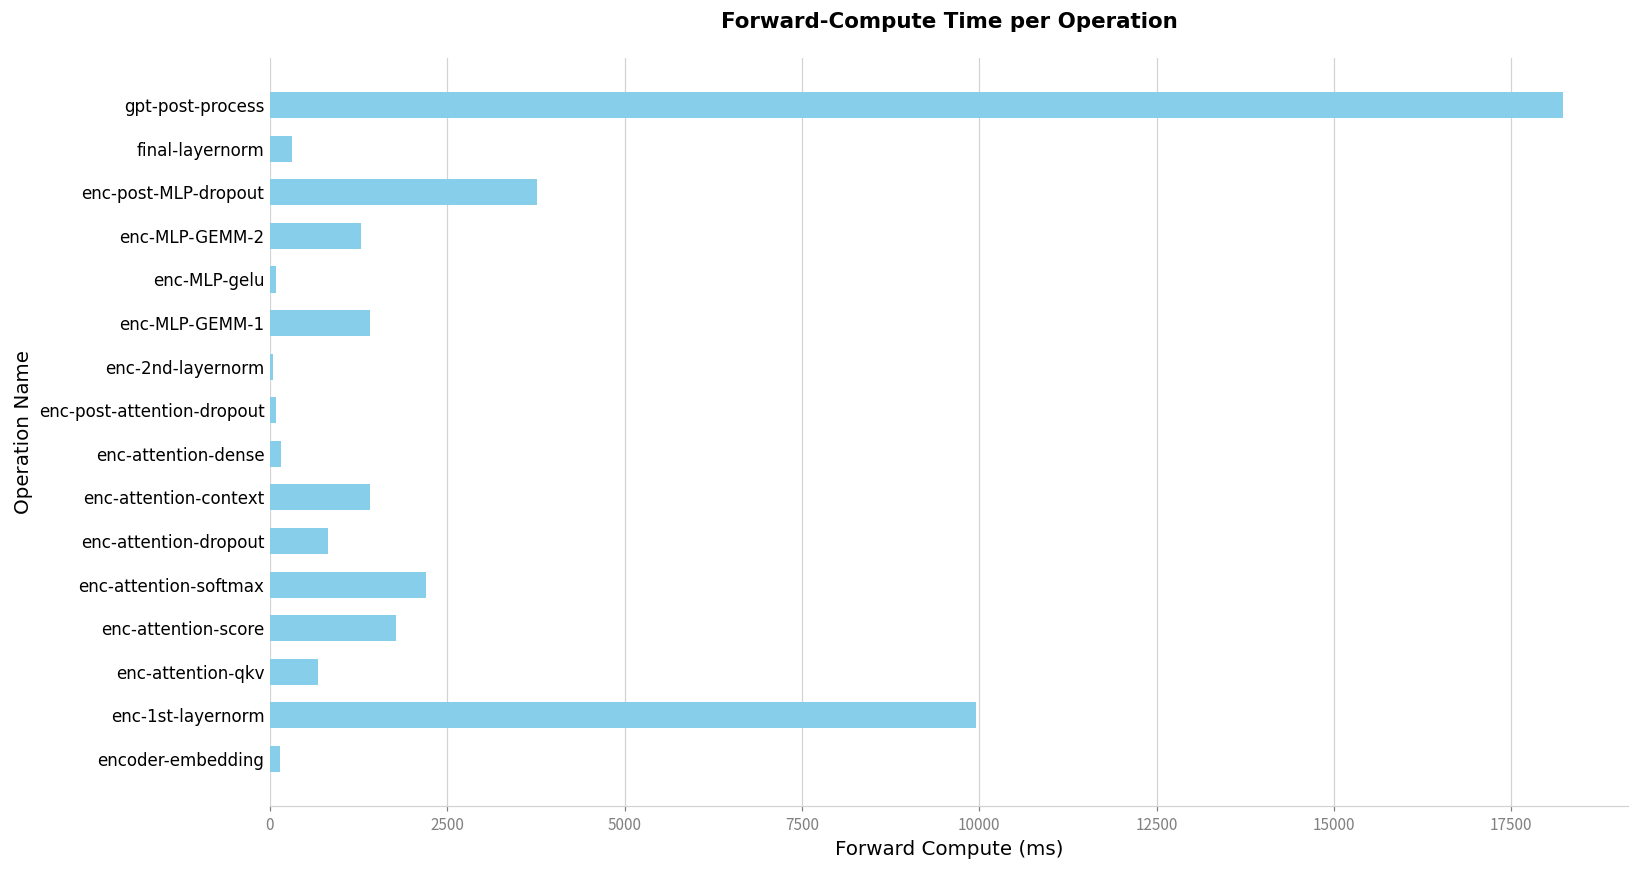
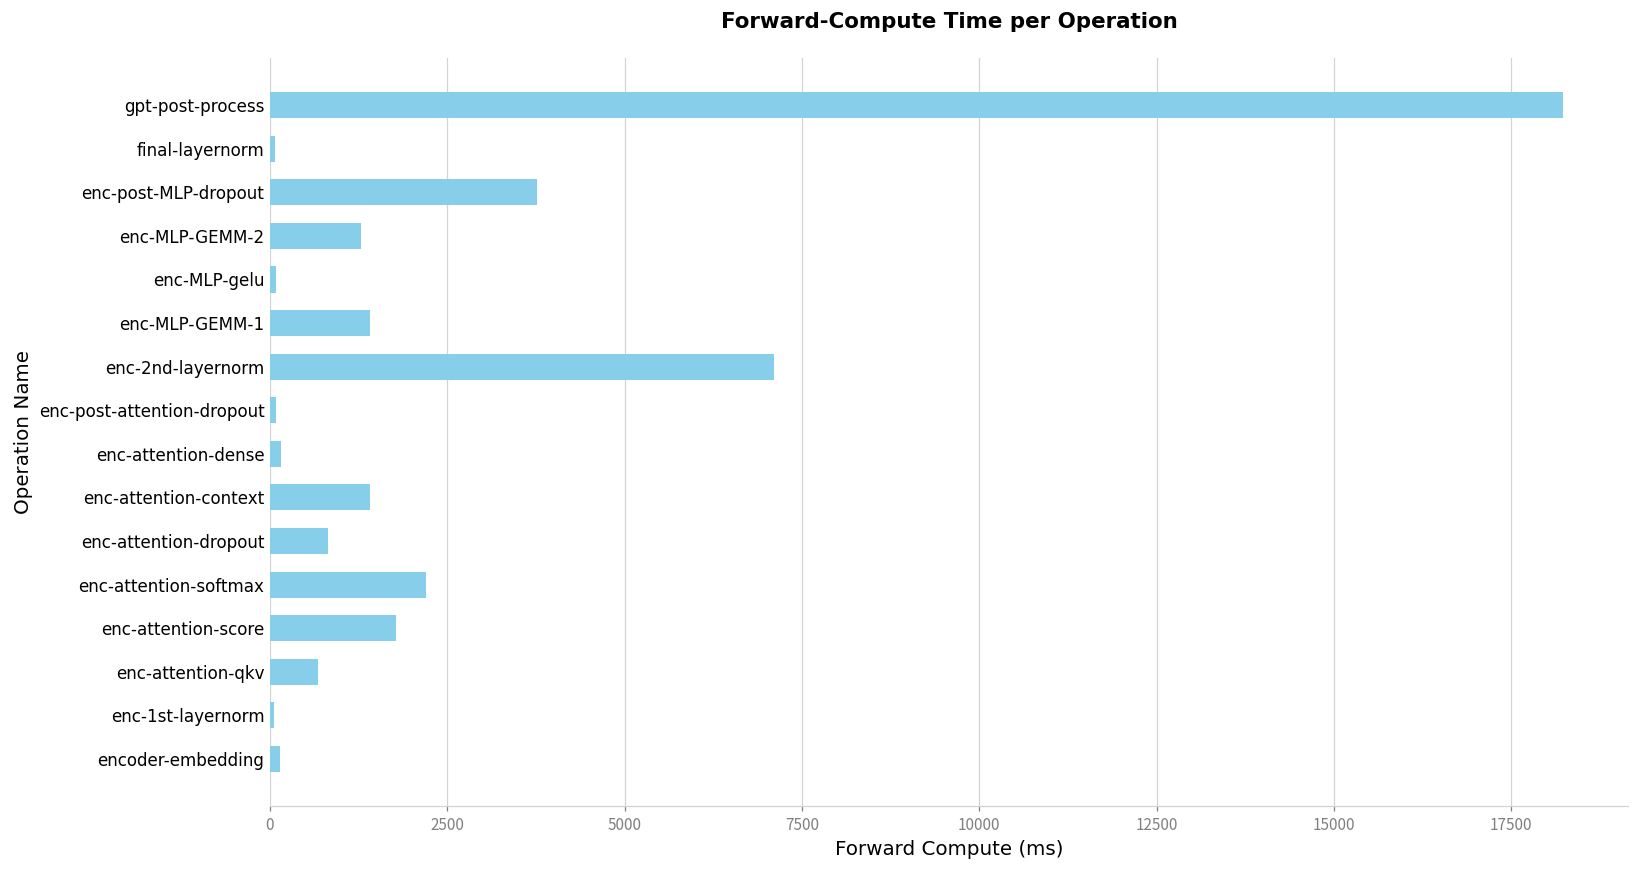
final-layernorm: 300 -> 100
enc-2nd-layernorm: 0 -> 7100
enc-1st-layernorm: 10000 -> 100
